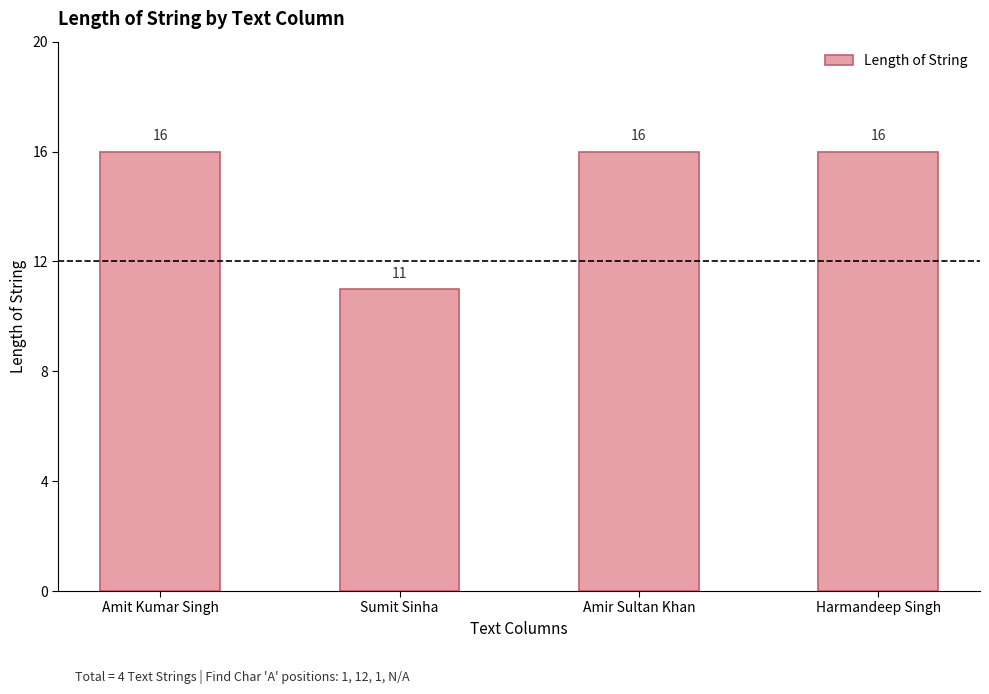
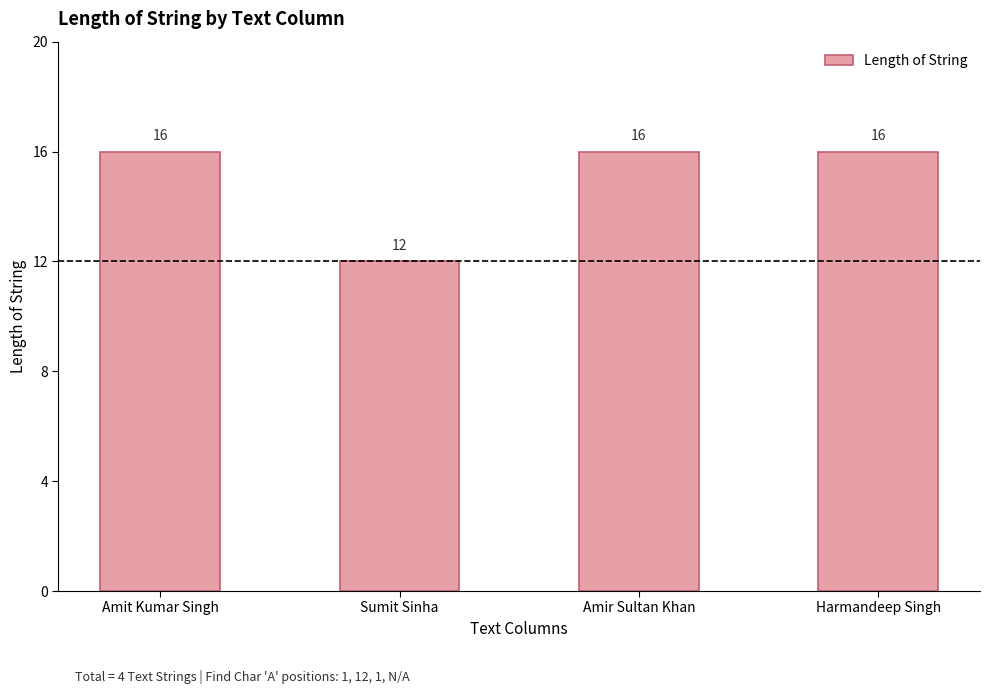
Sumit Sinha: 11 -> 12
